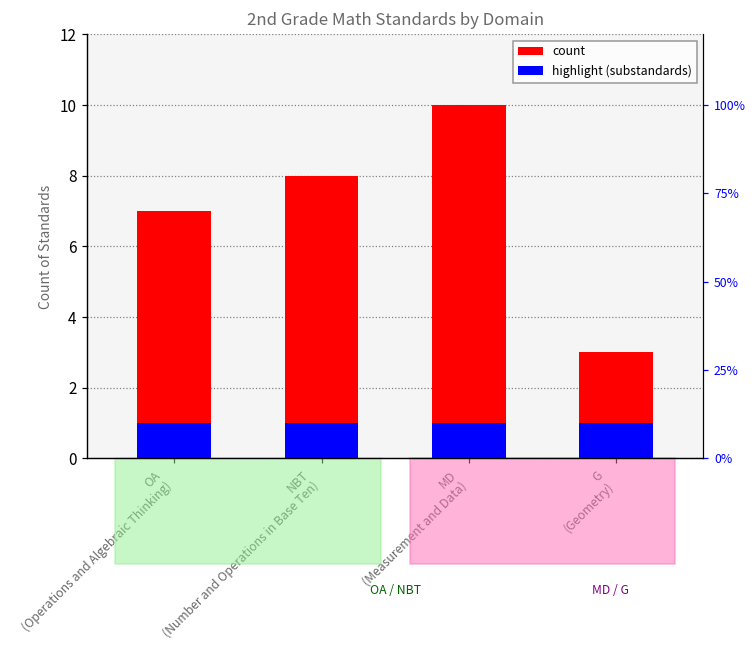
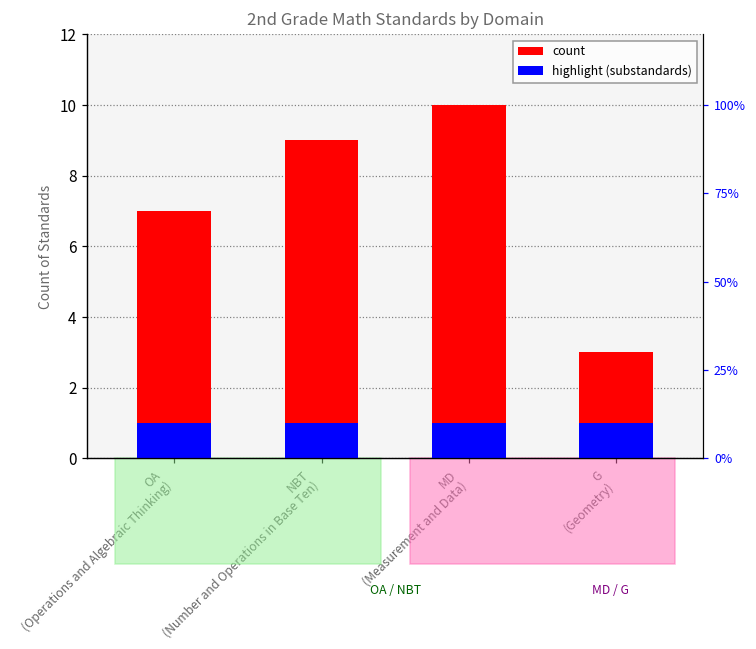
count, NBT (Number and Operations in Base Ten): 8 -> 9
